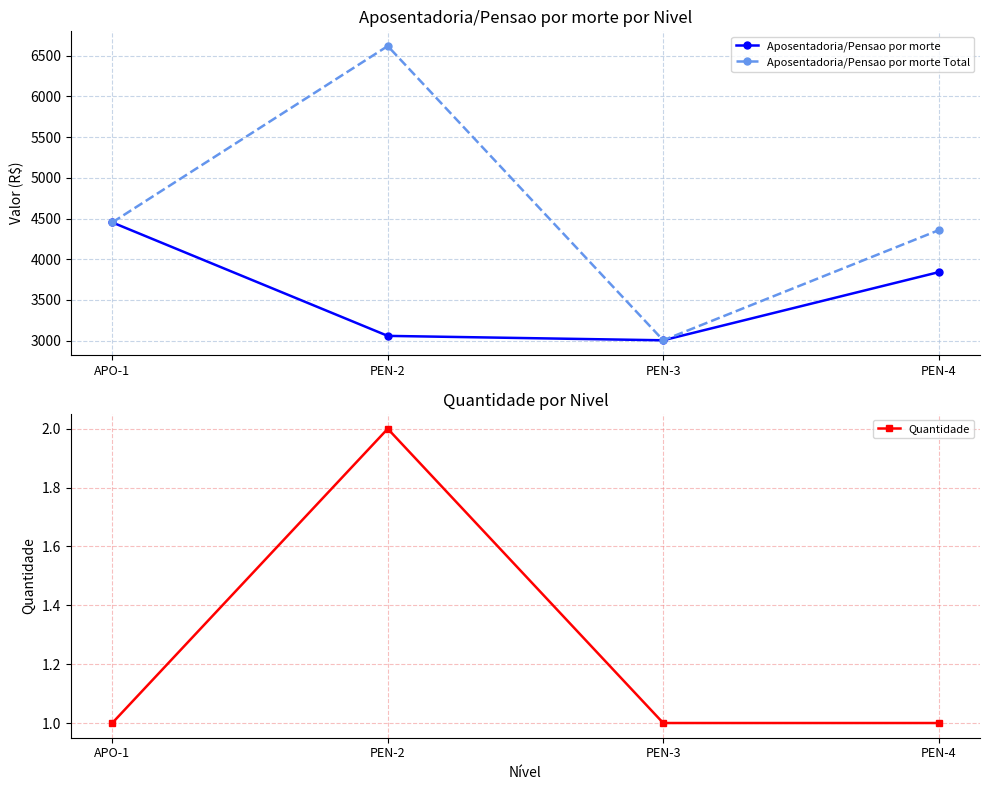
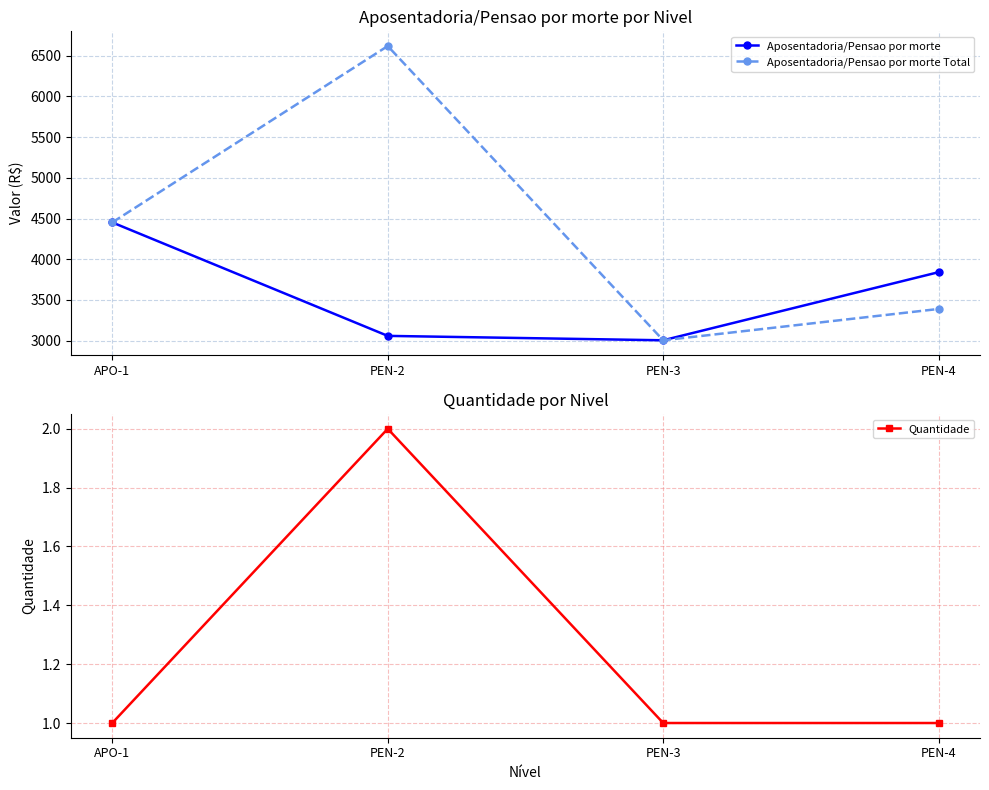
Aposentadoria/Pensao por morte por Nivel, Aposentadoria/Pensao por morte Total, PEN-4: 4400 -> 3400
